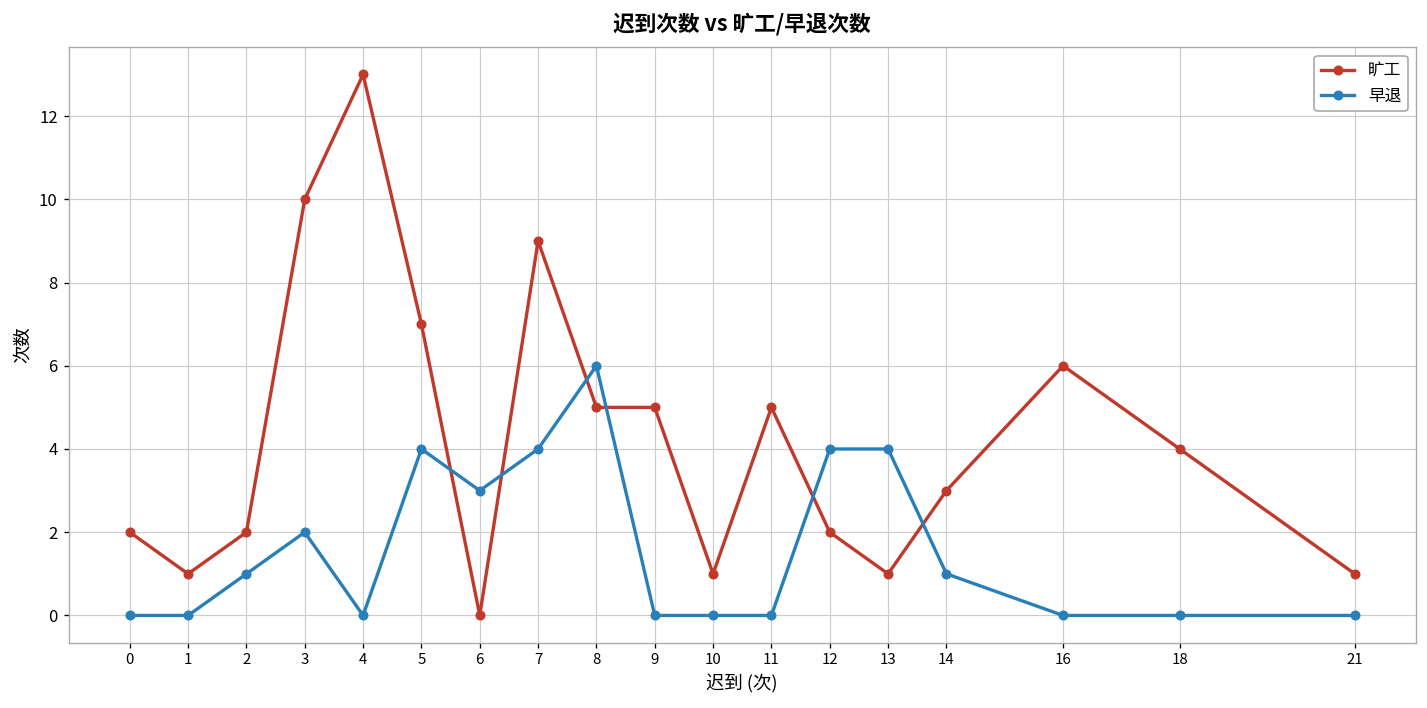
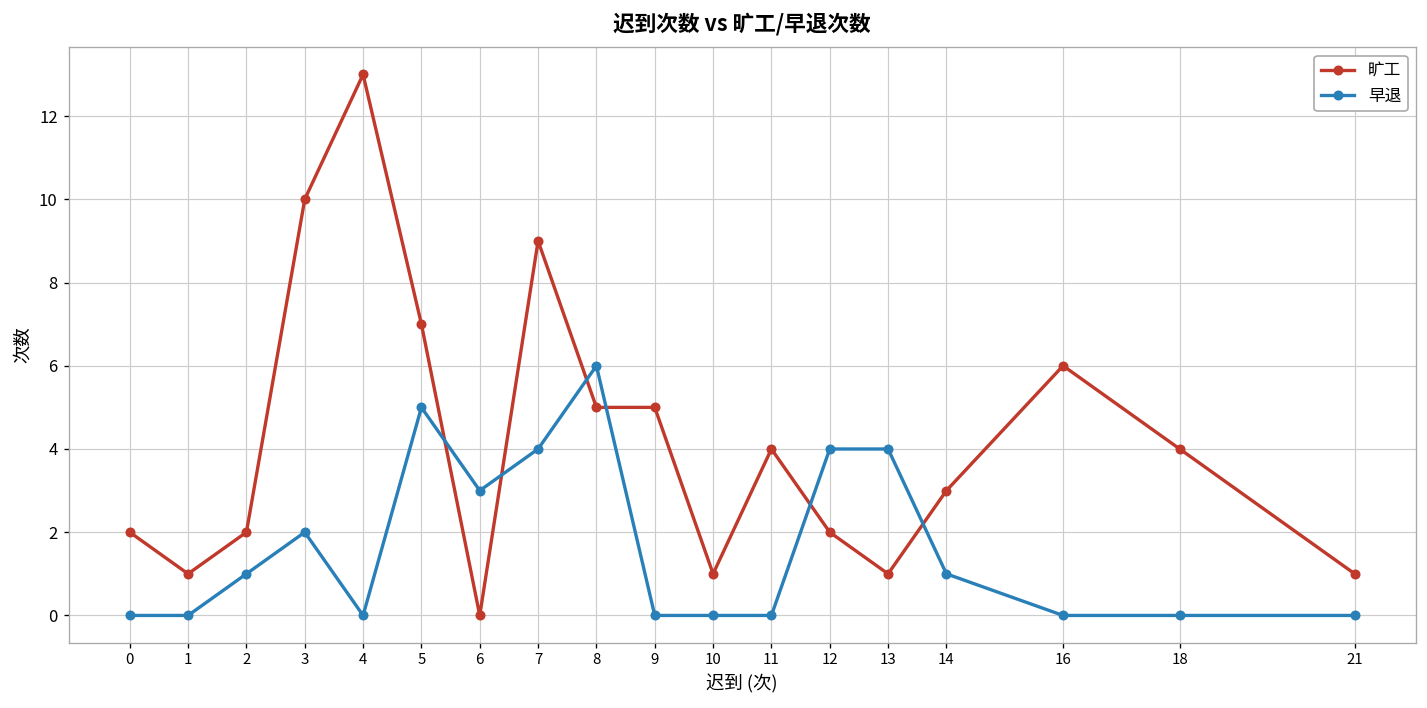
早退, 5: 4 -> 5
旷工, 11: 5 -> 4
